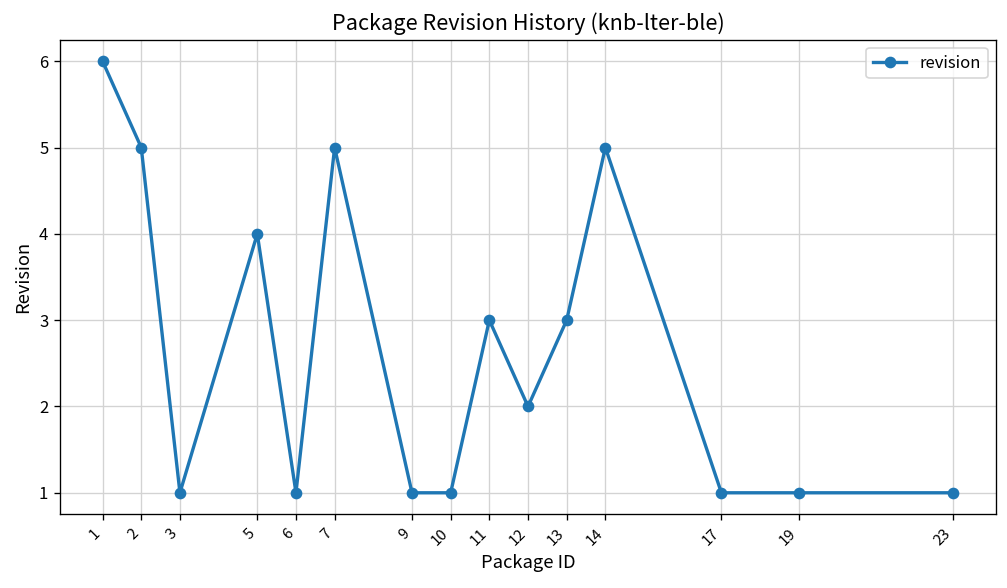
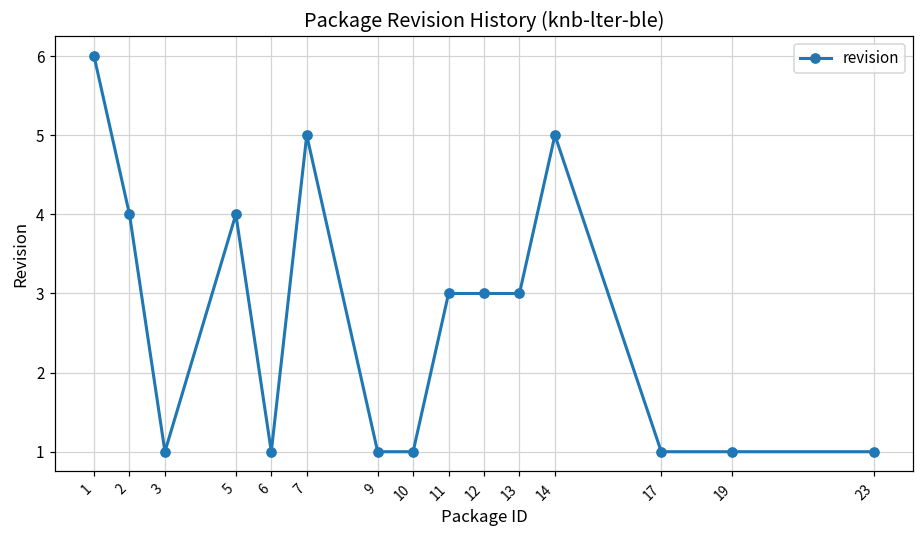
2: 5 -> 4
12: 2 -> 3
